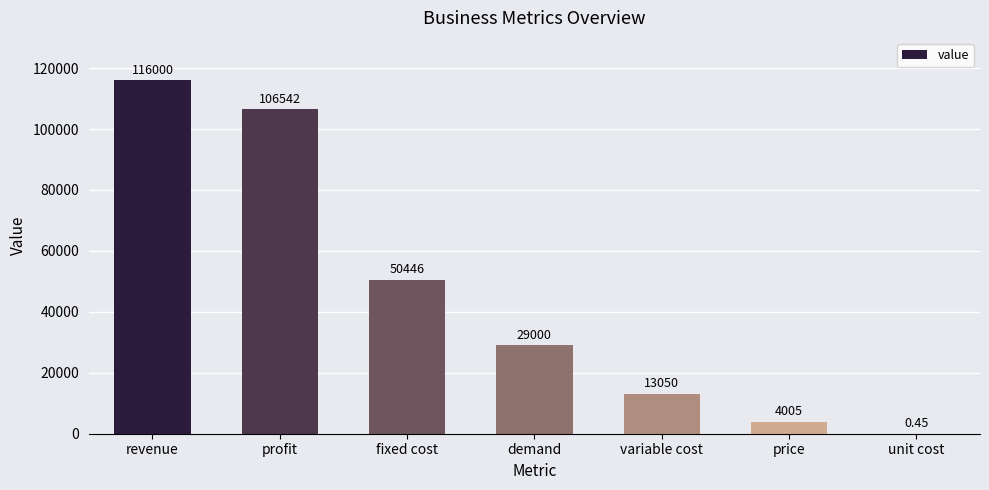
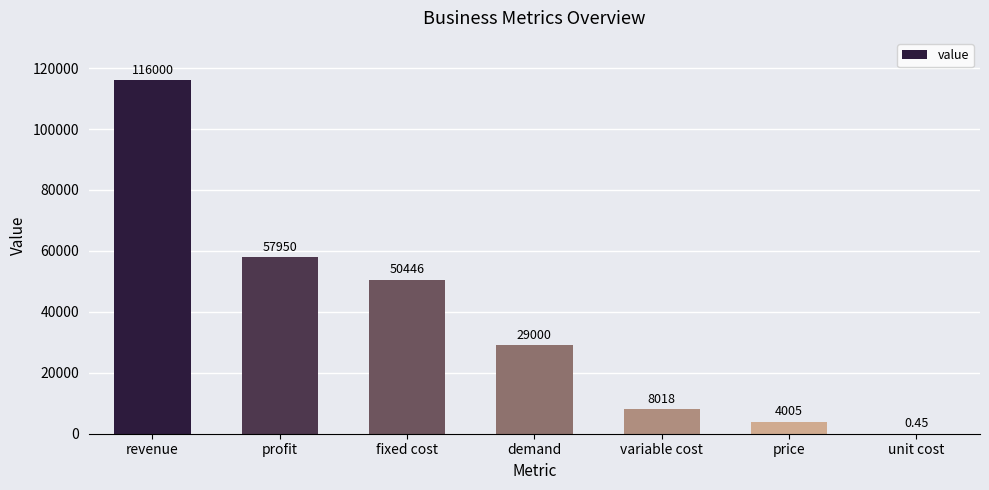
profit: 106542 -> 57950
variable cost: 13050 -> 8018
